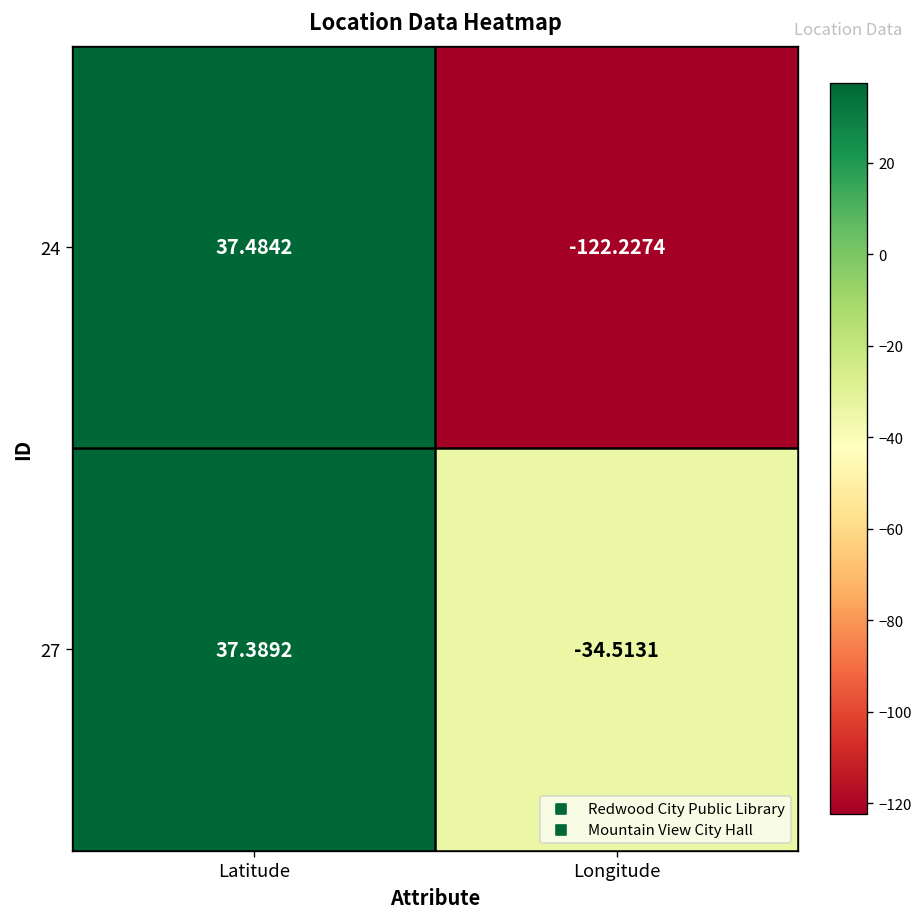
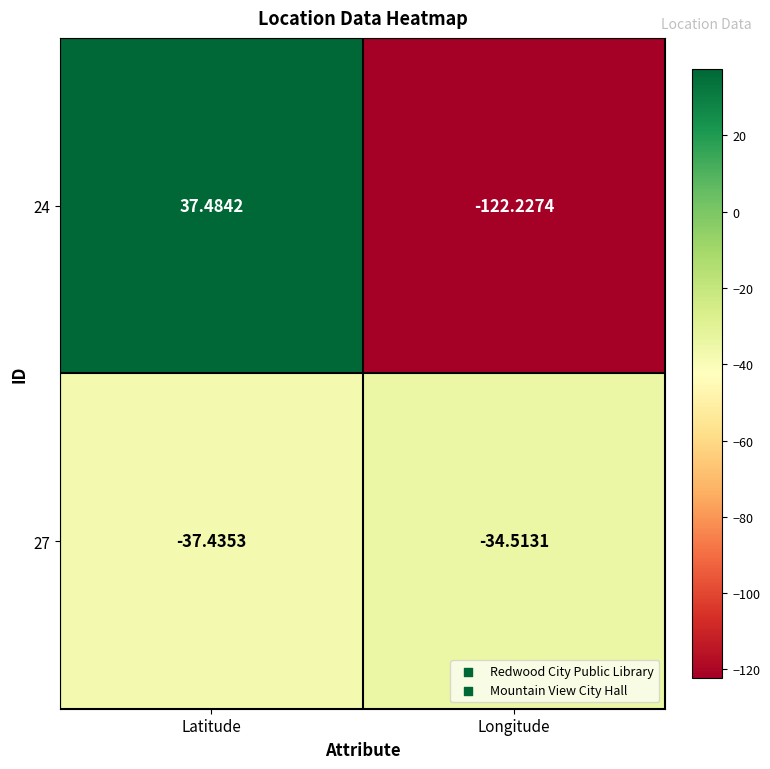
27, Latitude: 37.3892 -> -37.4353
